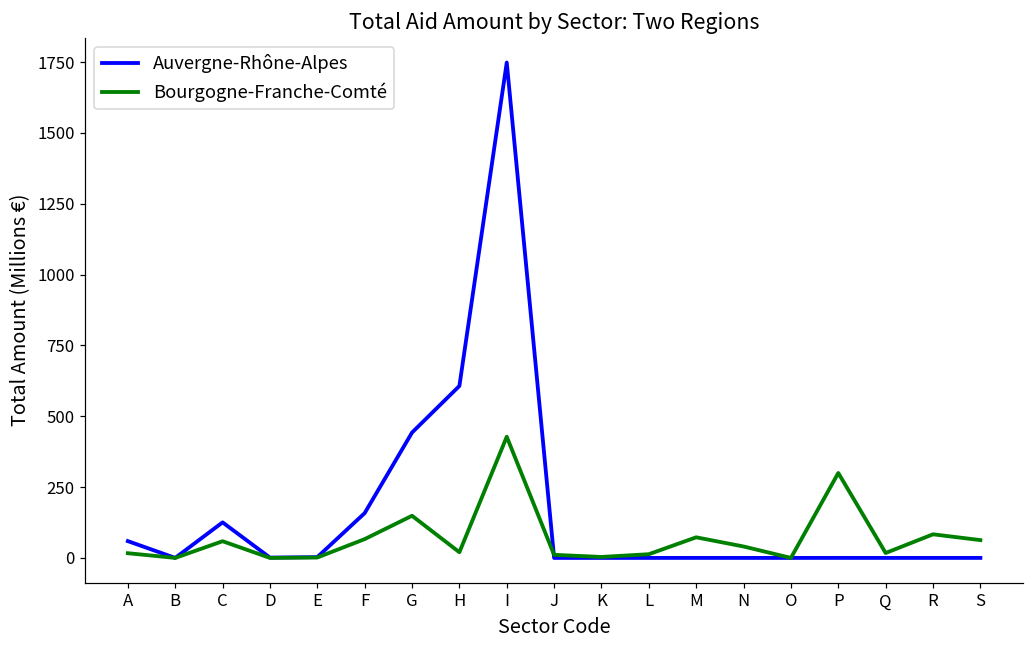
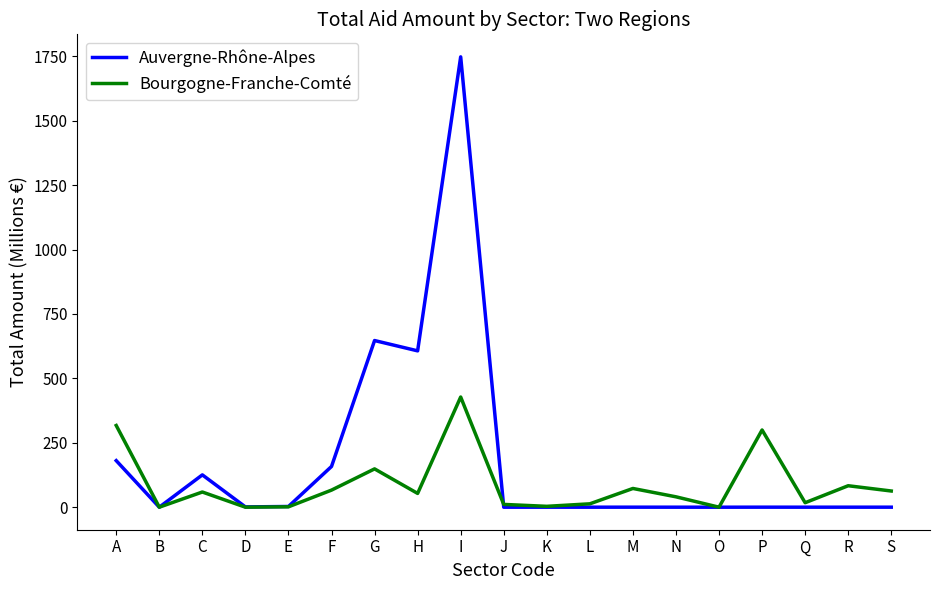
Auvergne-Rhône-Alpes, A: 60 -> 180
Bourgogne-Franche-Comté, A: 20 -> 320
Auvergne-Rhône-Alpes, G: 440 -> 650
Bourgogne-Franche-Comté, H: 20 -> 50
